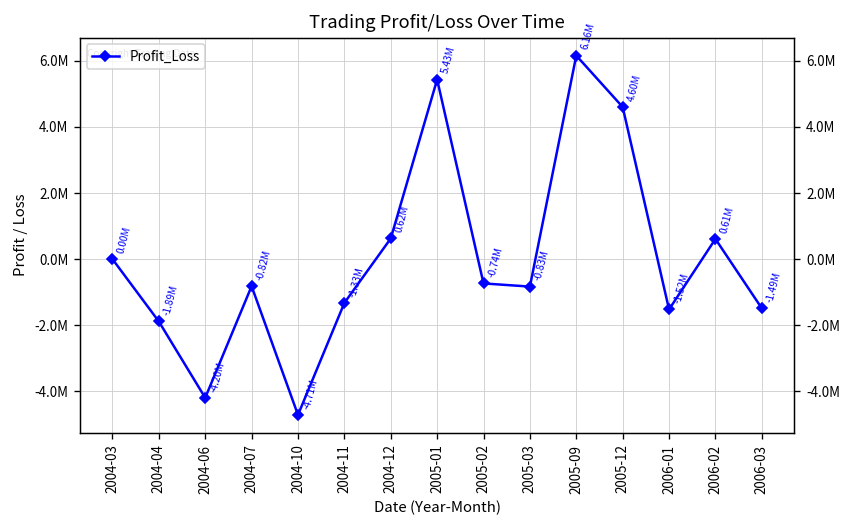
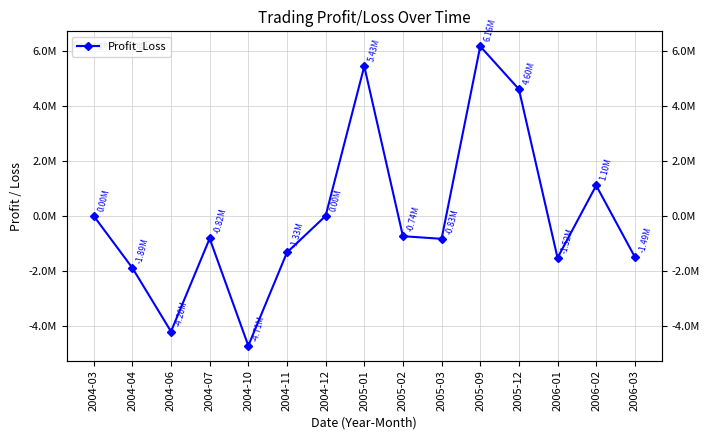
2004-12: 0.62M -> 0.00M
2006-02: 0.61M -> 1.10M
